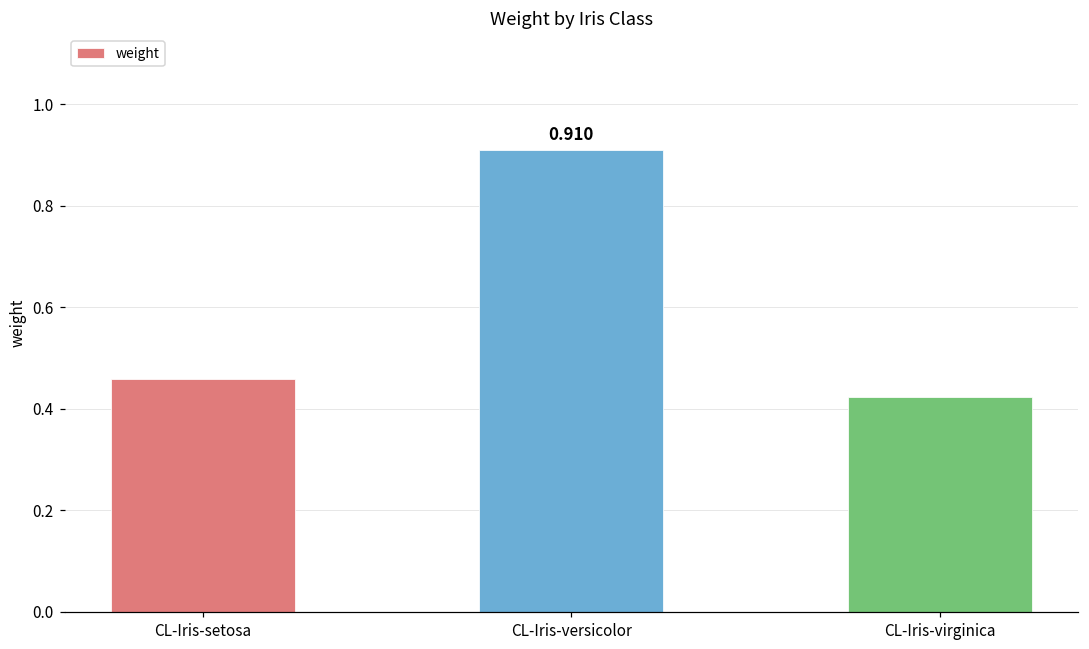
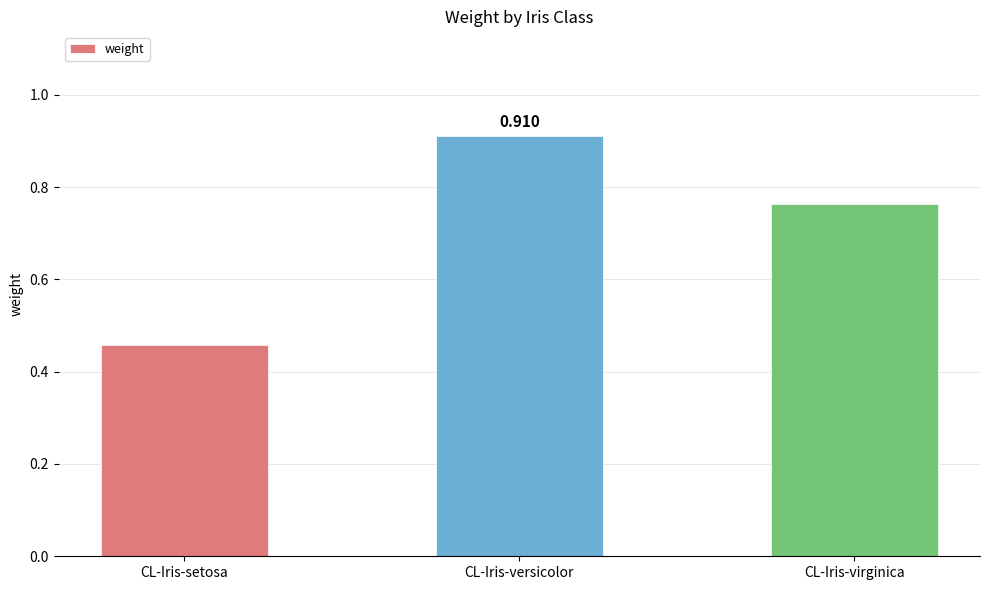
CL-Iris-virginica: 0.42 -> 0.76
